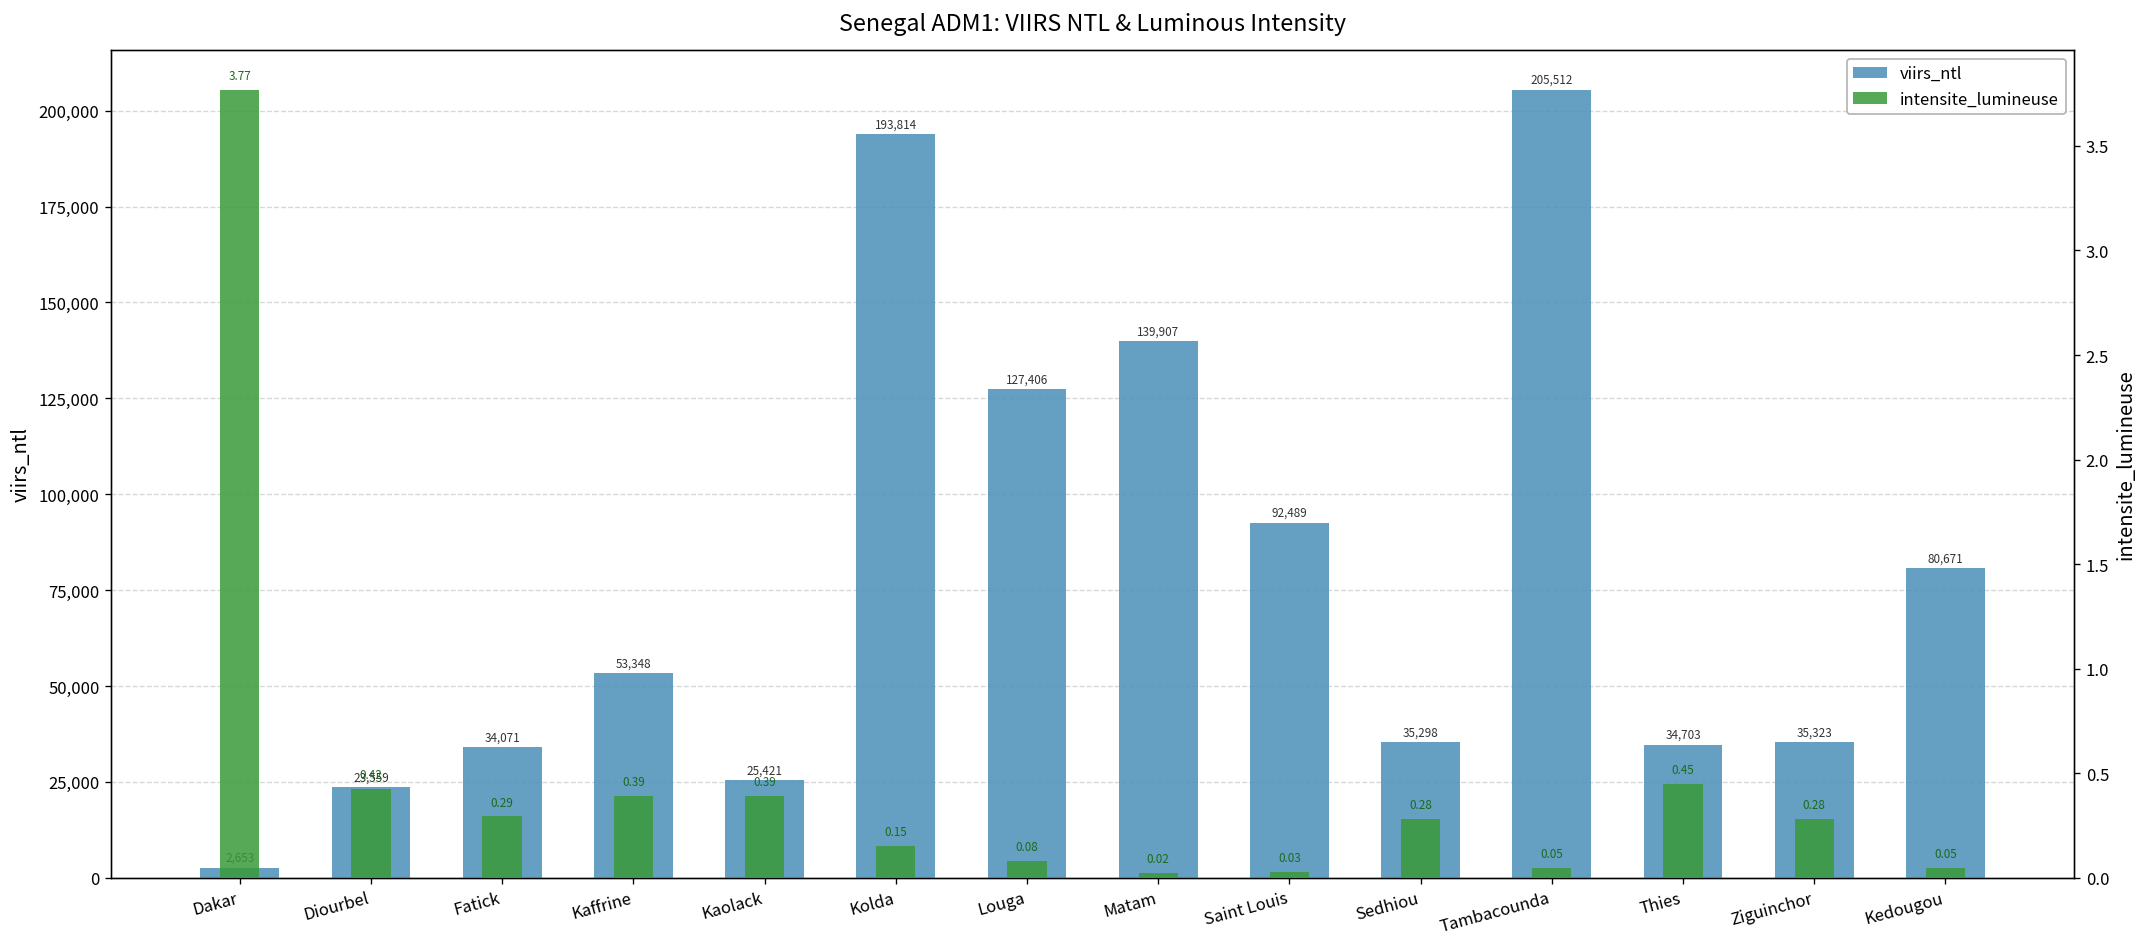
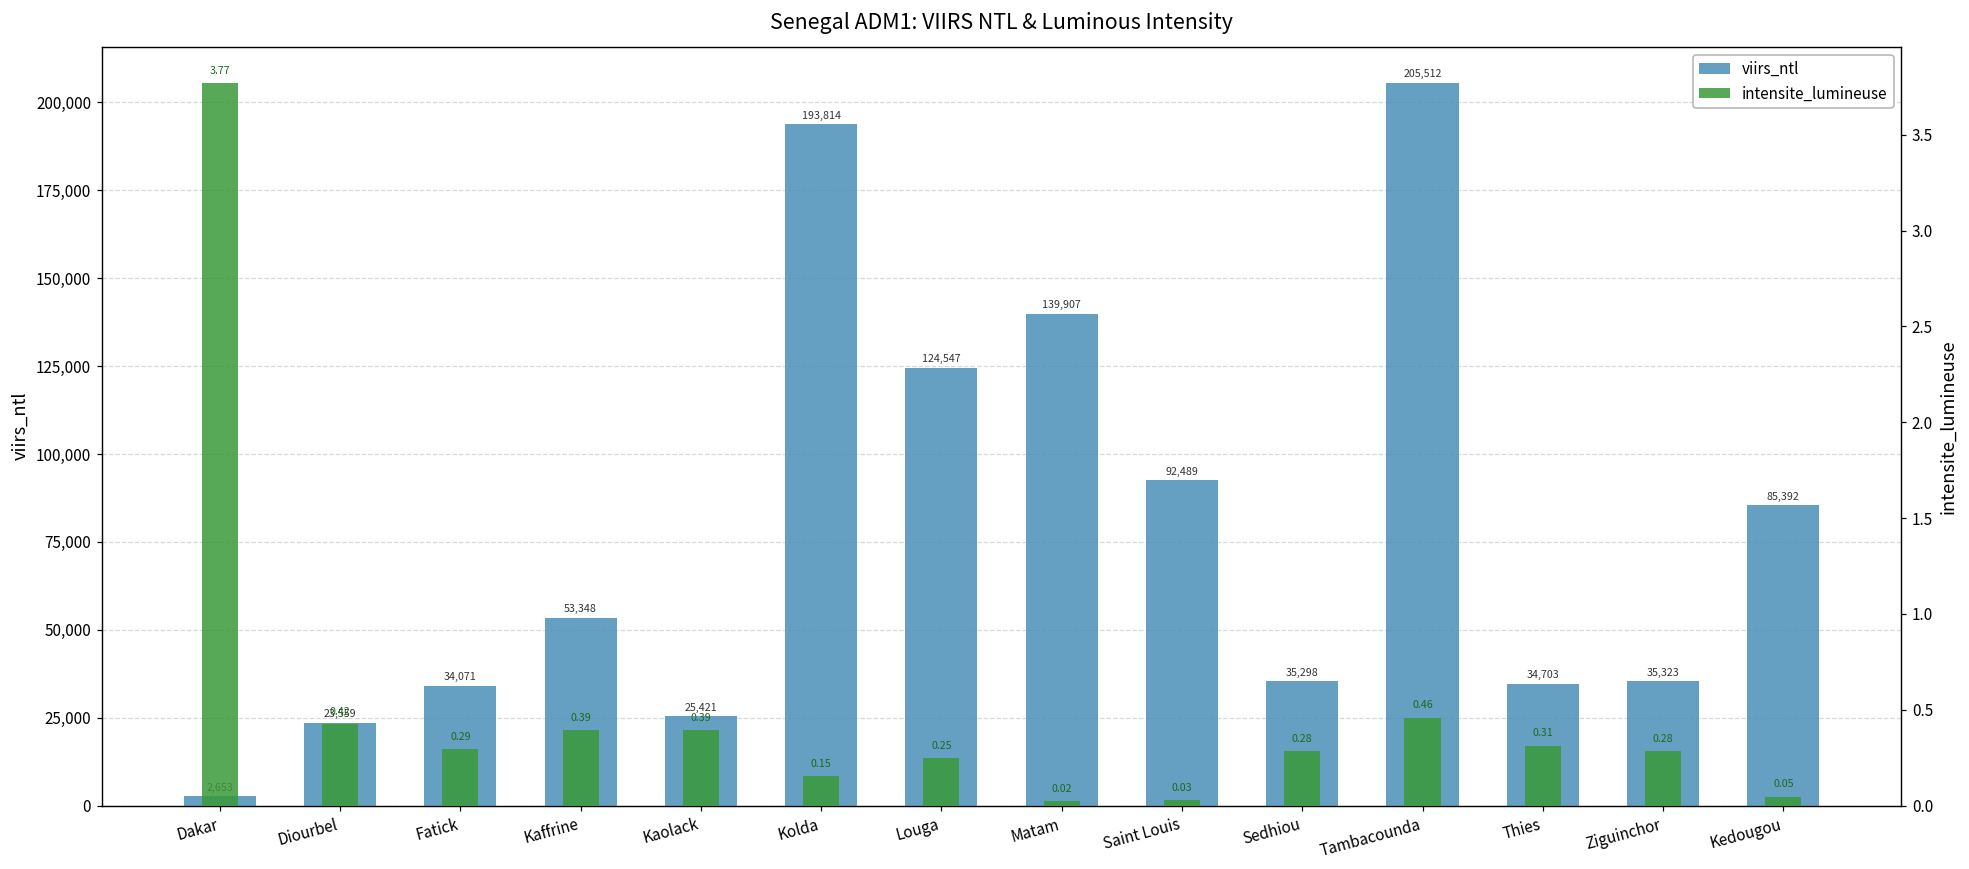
viirs_ntl, Louga: 127,406 -> 124,547
viirs_ntl, Kedougou: 80,671 -> 85,392
intensite_lumineuse, Louga: 0.08 -> 0.25
intensite_lumineuse, Tambacounda: 0.05 -> 0.46
intensite_lumineuse, Thies: 0.45 -> 0.31
